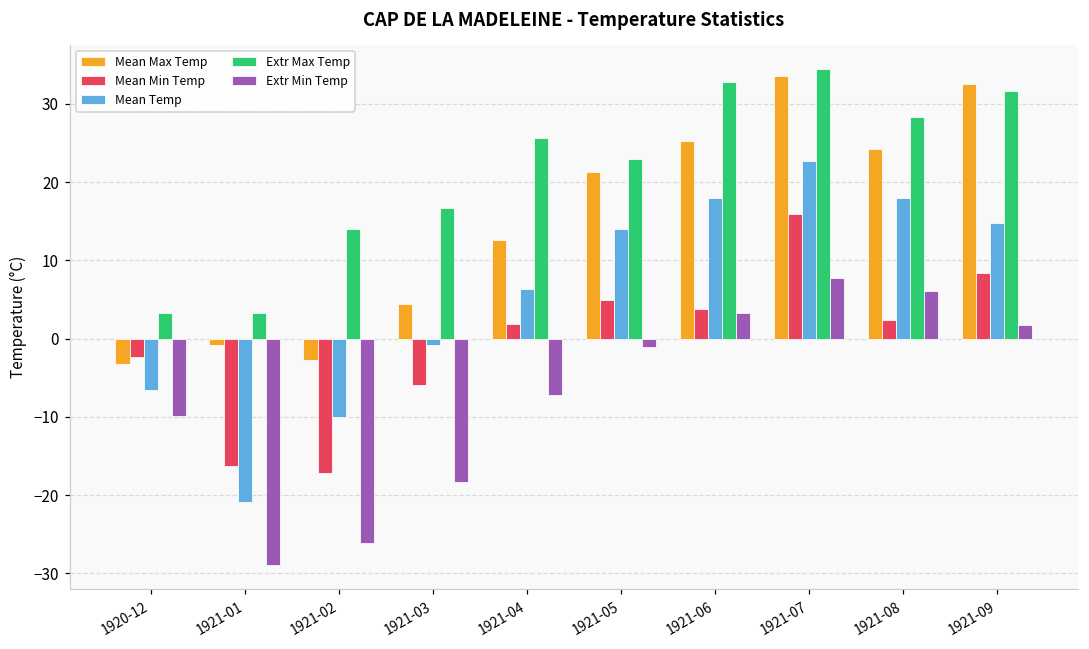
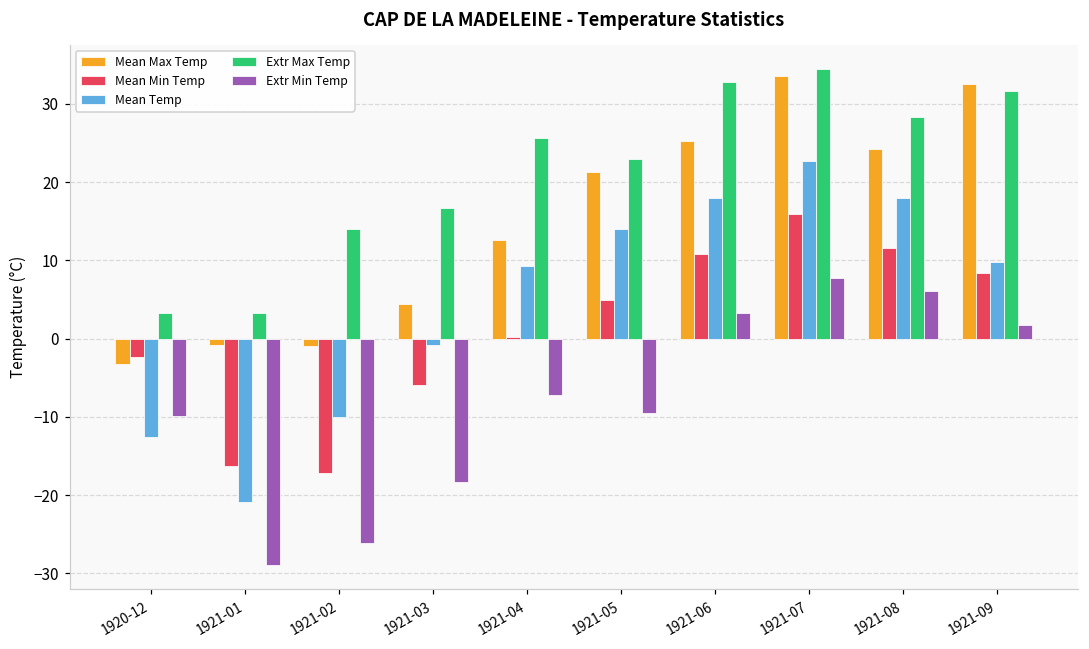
Mean Temp, 1920-12: -7 -> -13
Mean Max Temp, 1921-02: -3 -> -1
Mean Min Temp, 1921-04: 2 -> 0
Mean Temp, 1921-04: 6 -> 9
Extr Min Temp, 1921-05: -1 -> -10
Mean Min Temp, 1921-06: 4 -> 11
Mean Min Temp, 1921-08: 2 -> 12
Mean Temp, 1921-09: 15 -> 10
